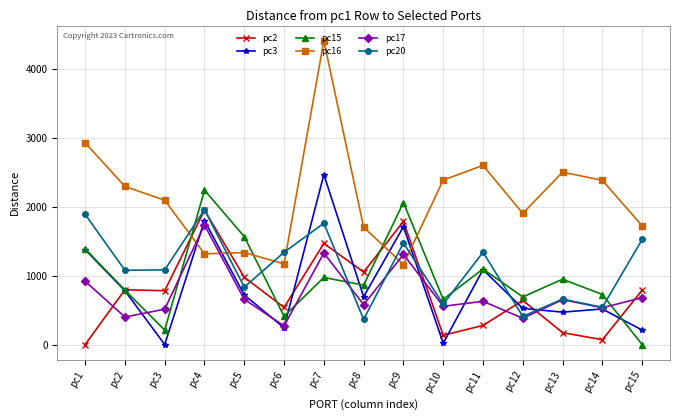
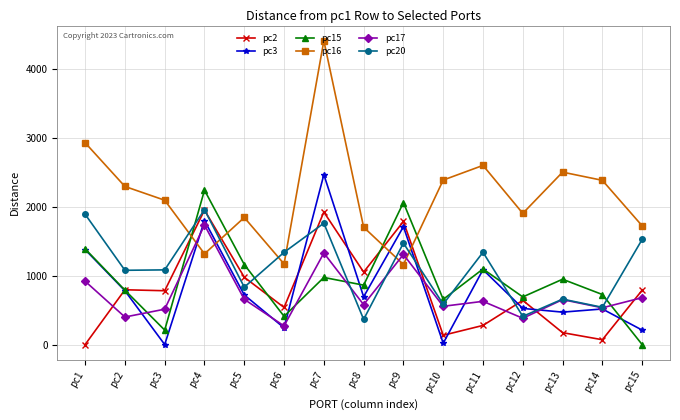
pc15, pc5: 1600 -> 1200
pc16, pc5: 1300 -> 1800
pc2, pc7: 1500 -> 1900
